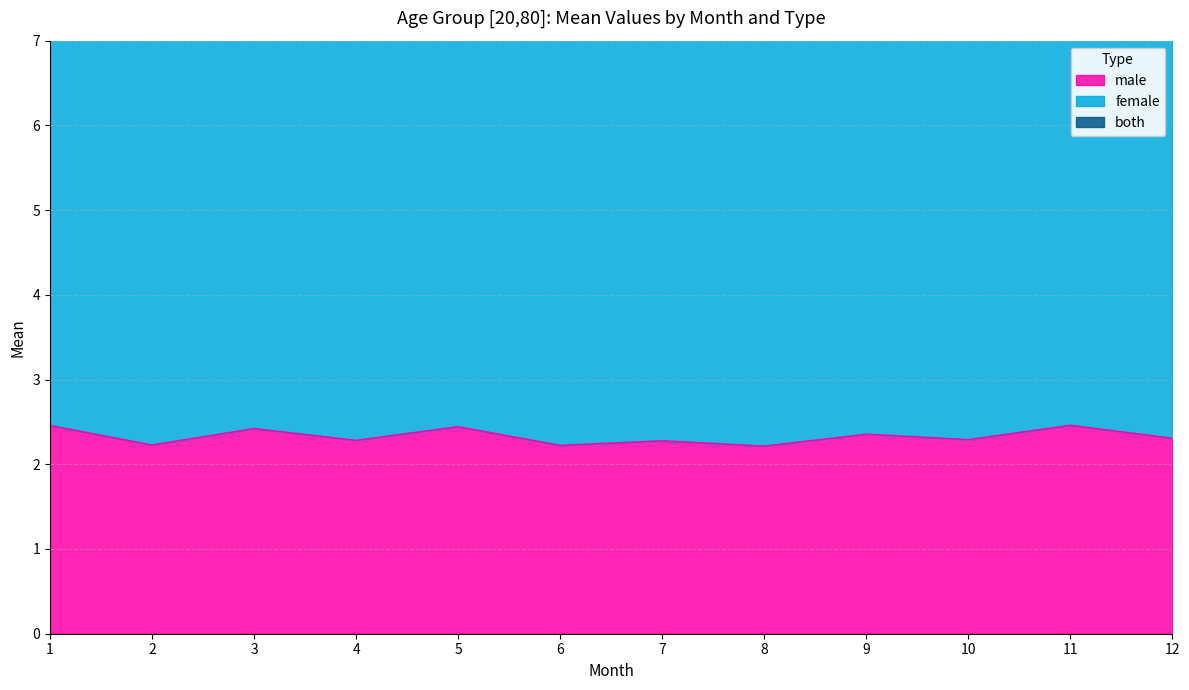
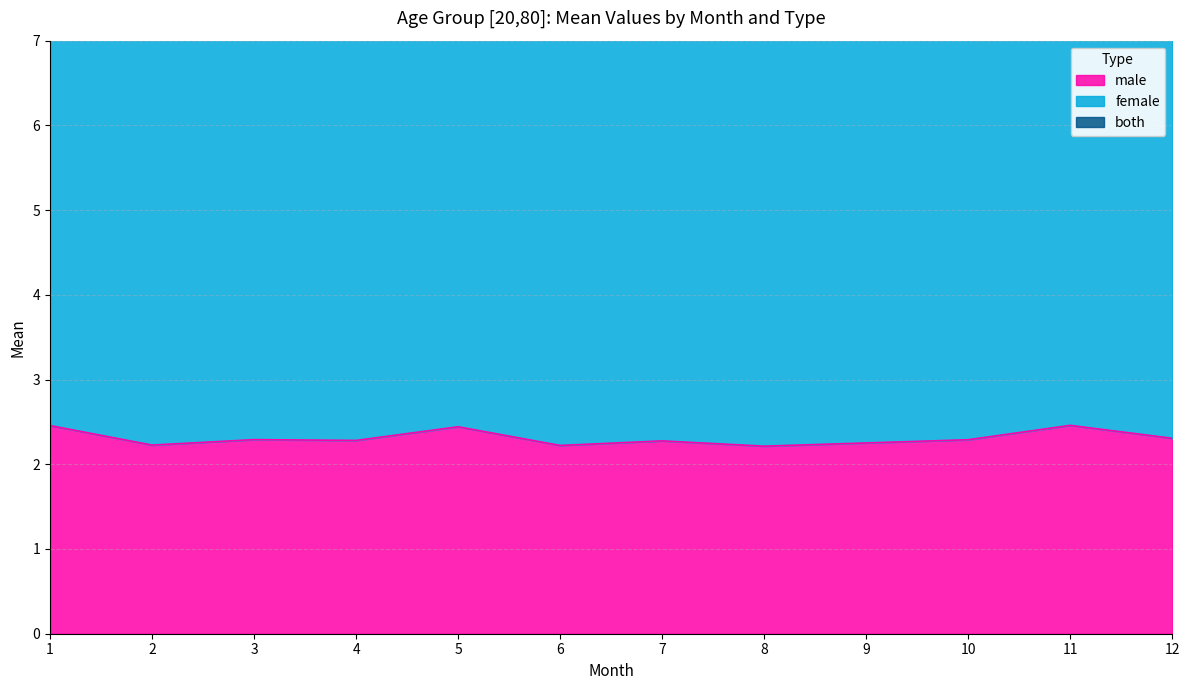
male, 3: 2.4 -> 2.3
male, 9: 2.4 -> 2.3
